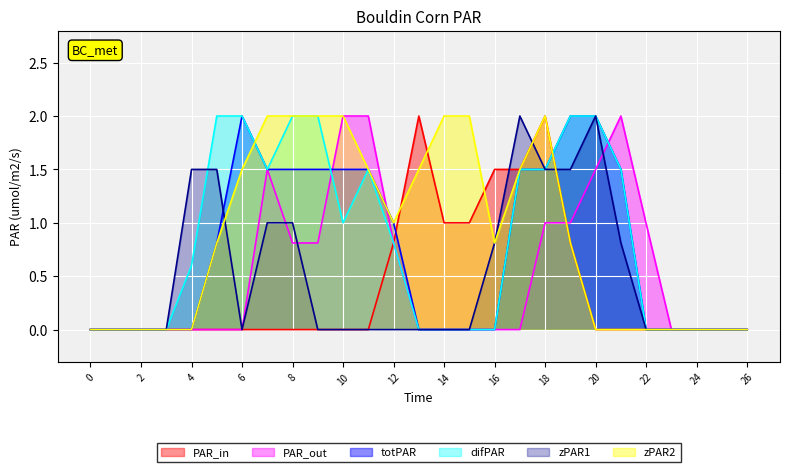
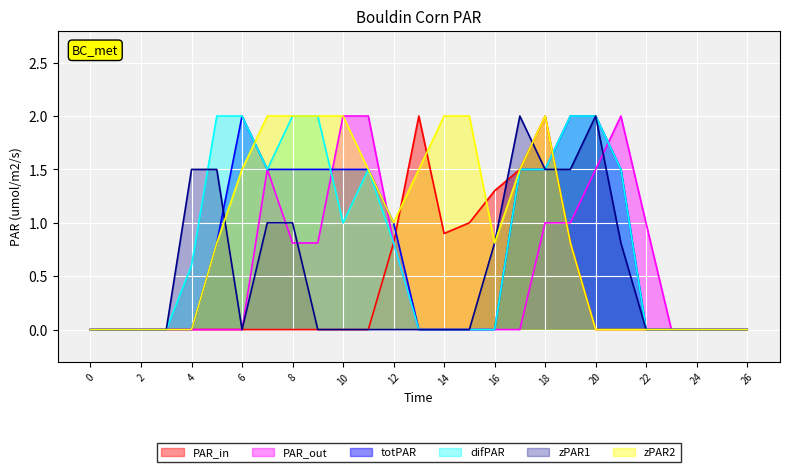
PAR_in, 14: 1.0 -> 0.9
PAR_in, 16: 1.5 -> 1.3
